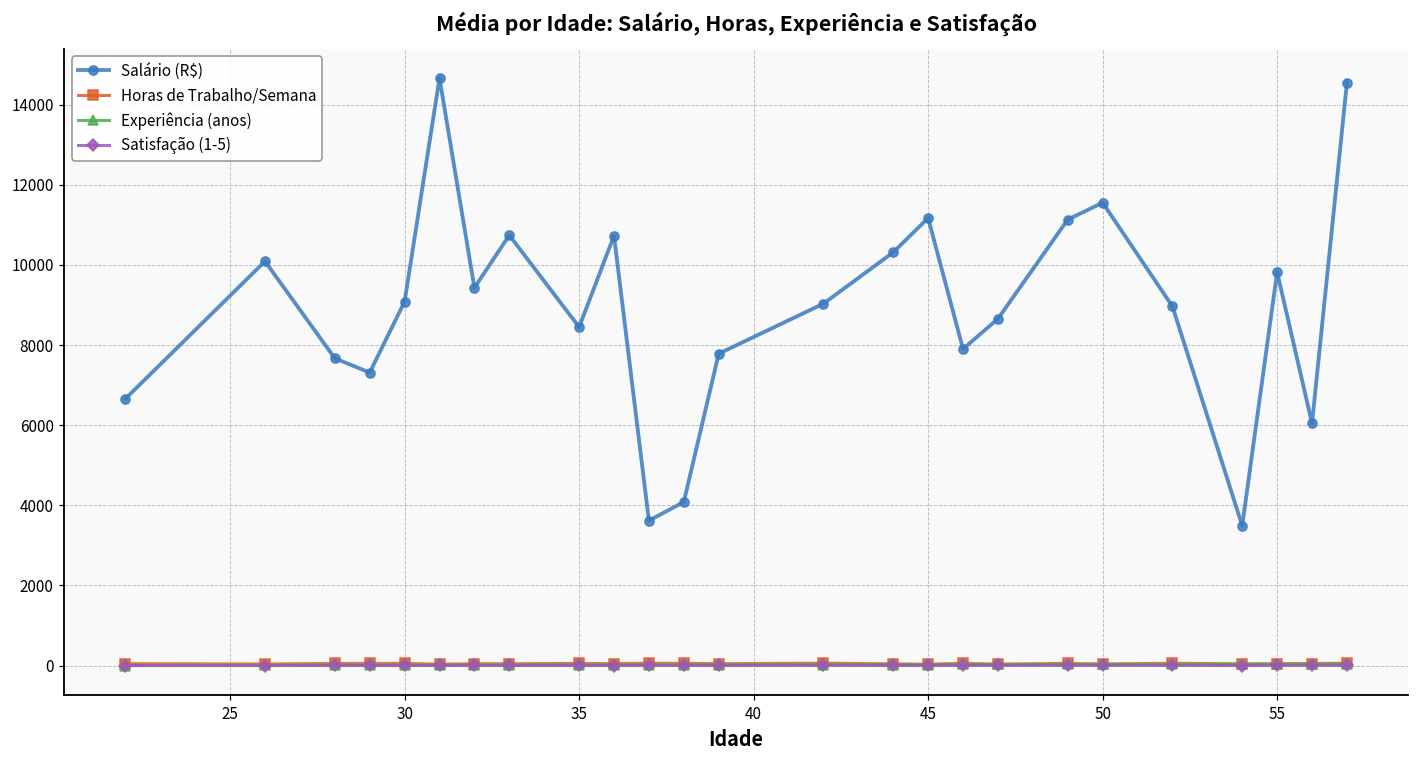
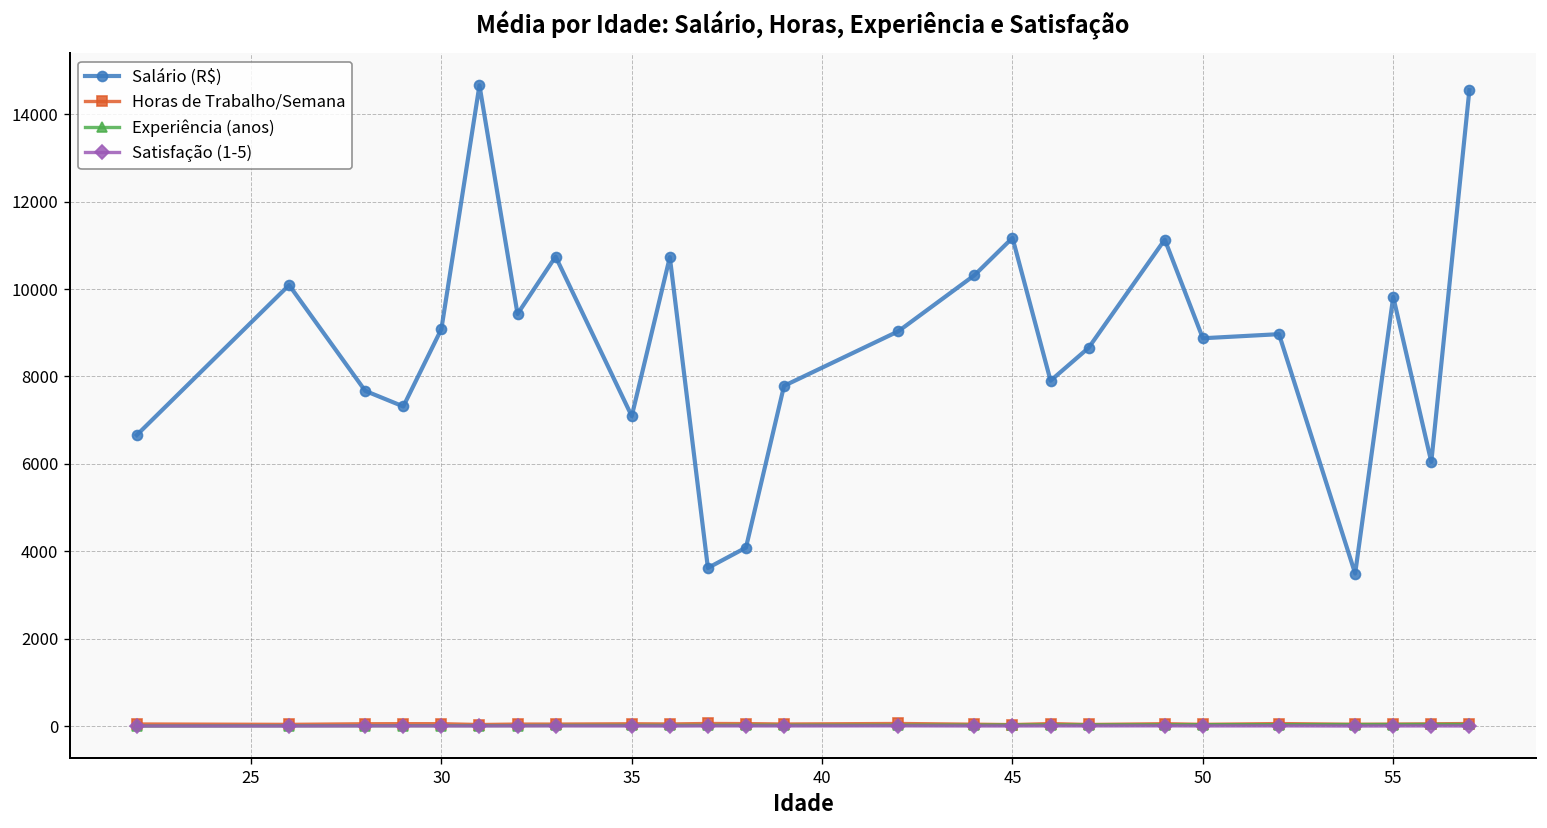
Salário (R$), 35: 8400 -> 7100
Salário (R$), 50: 11600 -> 8900
